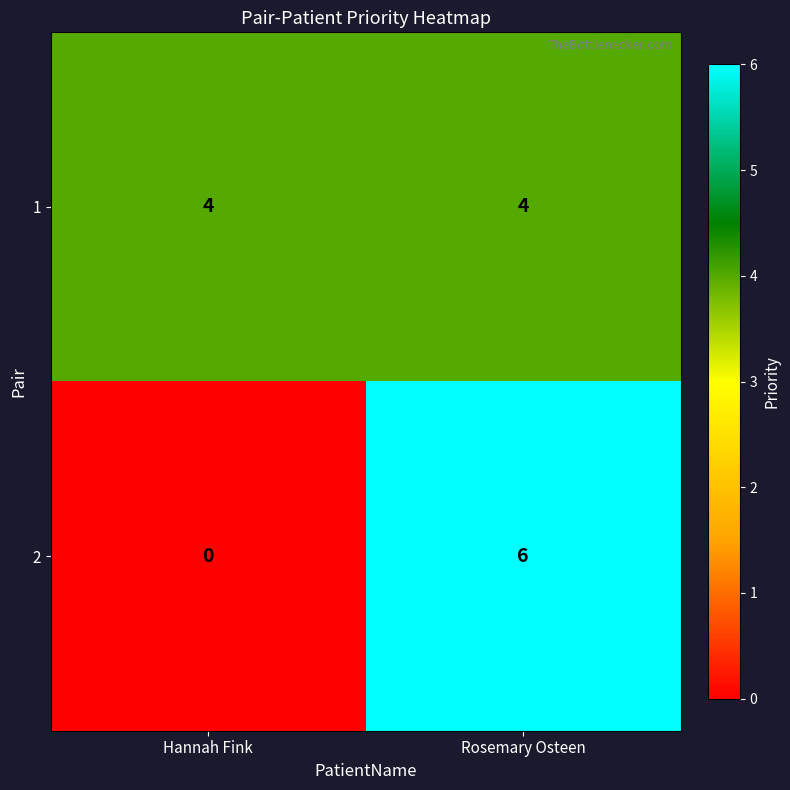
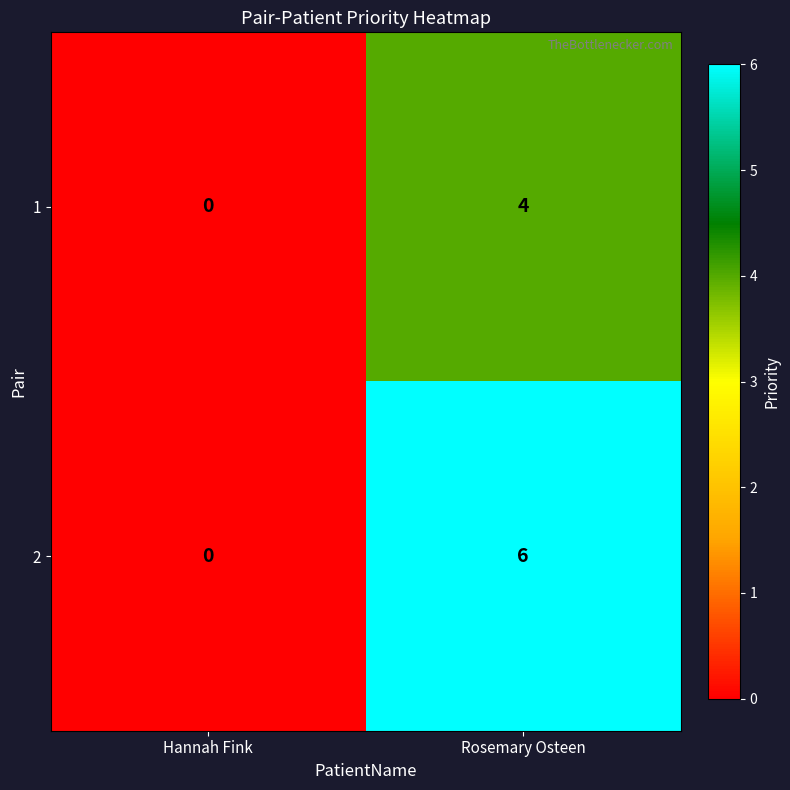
1, Hannah Fink: 4 -> 0
